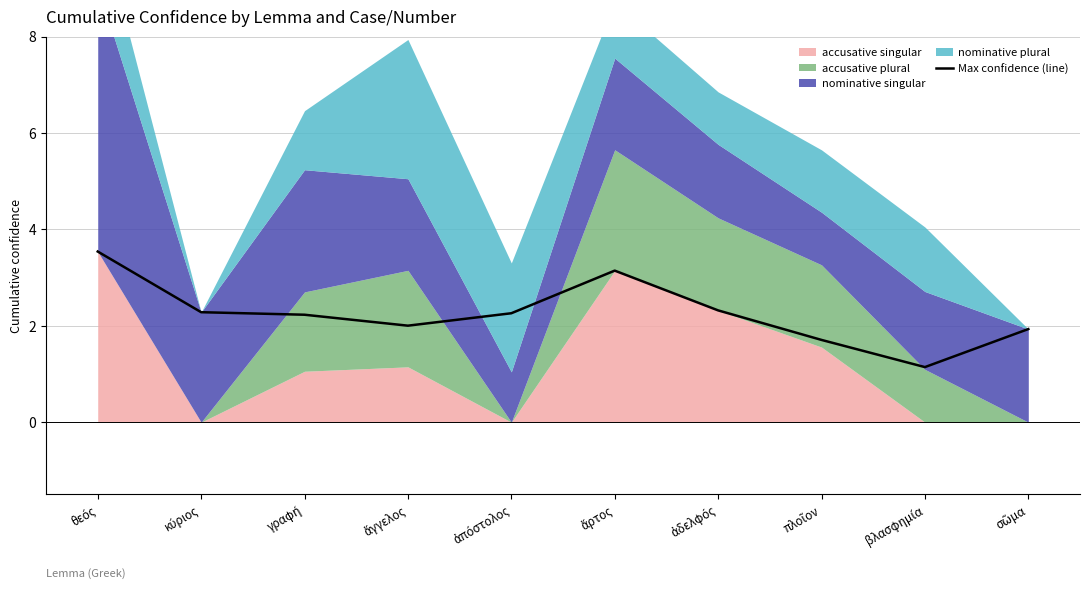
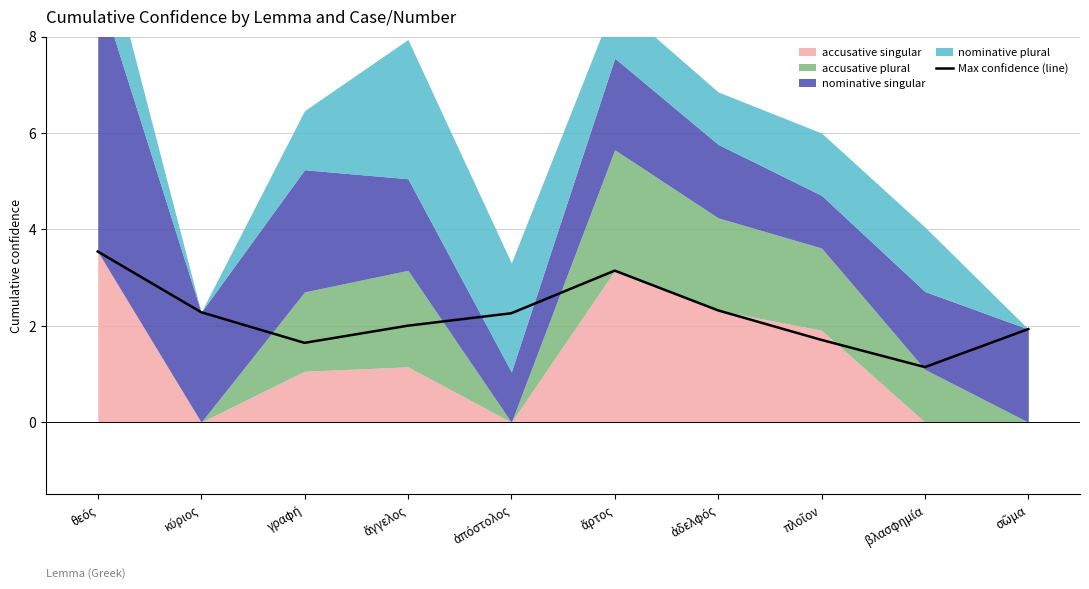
Max confidence (line), γραφή: 2.2 -> 1.6
accusative singular, πλοῖον: 1.6 -> 1.9
